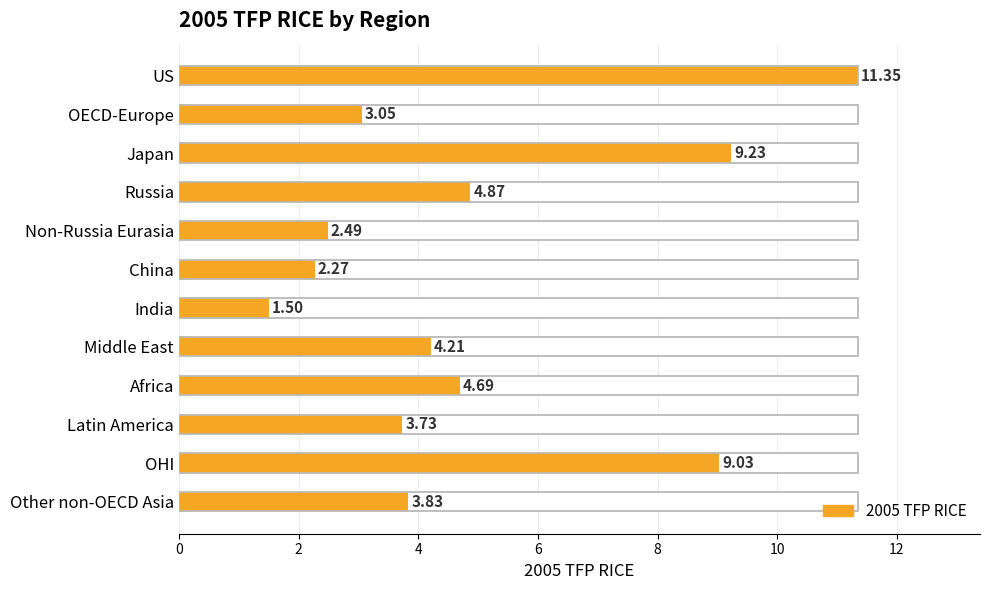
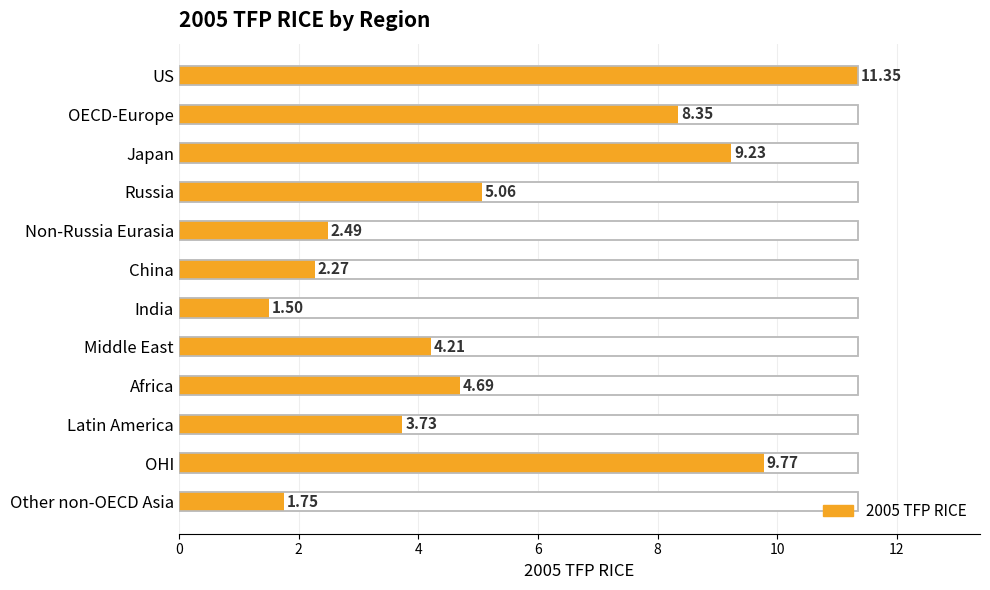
2005 TFP RICE, OECD-Europe: 3.05 -> 8.35
2005 TFP RICE, Russia: 4.87 -> 5.06
2005 TFP RICE, OHI: 9.03 -> 9.77
2005 TFP RICE, Other non-OECD Asia: 3.83 -> 1.75
